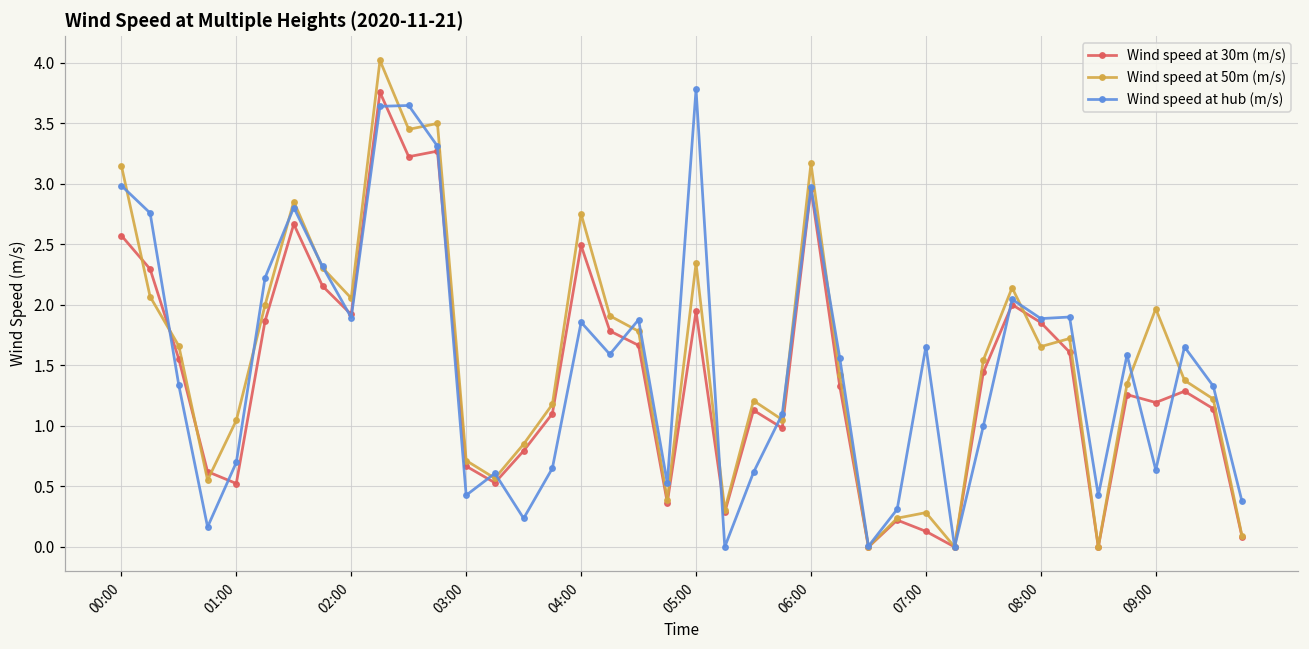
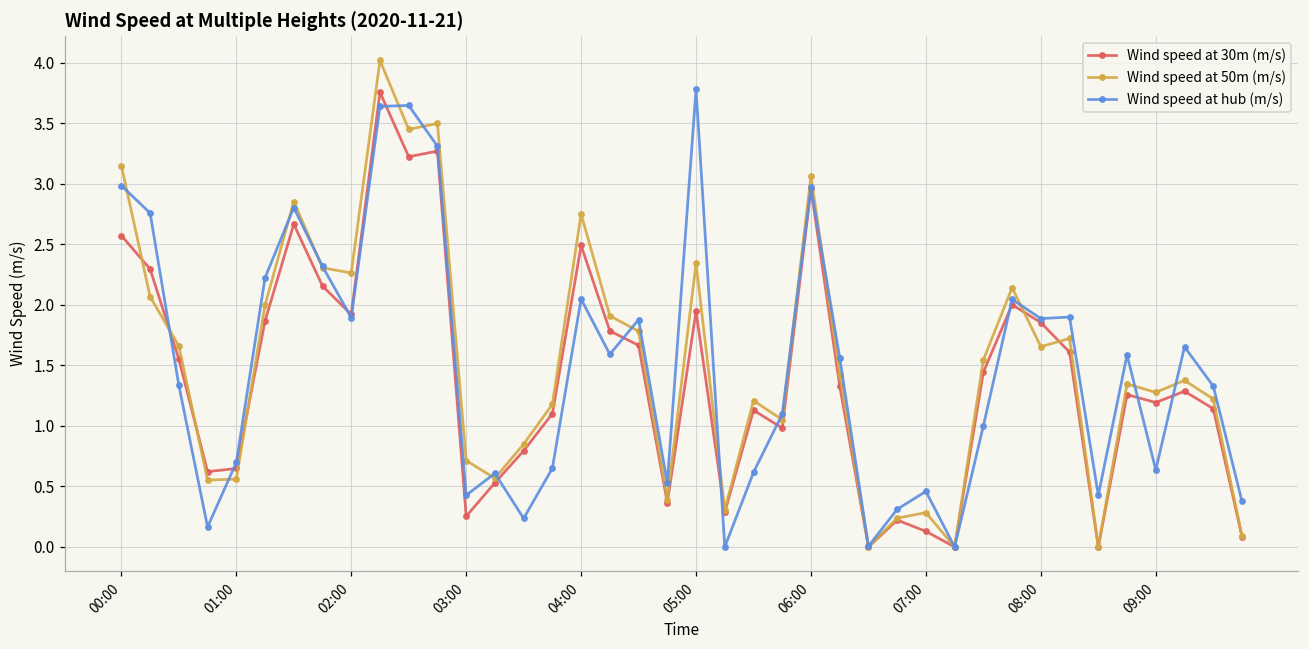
Wind speed at 30m (m/s), 01:00: 0.52 -> 0.65
Wind speed at 50m (m/s), 01:00: 1.05 -> 0.56
Wind speed at 50m (m/s), 02:00: 2.05 -> 2.26
Wind speed at 30m (m/s), 03:00: 0.67 -> 0.25
Wind speed at hub (m/s), 04:00: 1.86 -> 2.05
Wind speed at 50m (m/s), 06:00: 3.17 -> 3.06
Wind speed at hub (m/s), 07:00: 1.66 -> 0.46
Wind speed at 50m (m/s), 09:00: 1.97 -> 1.28
